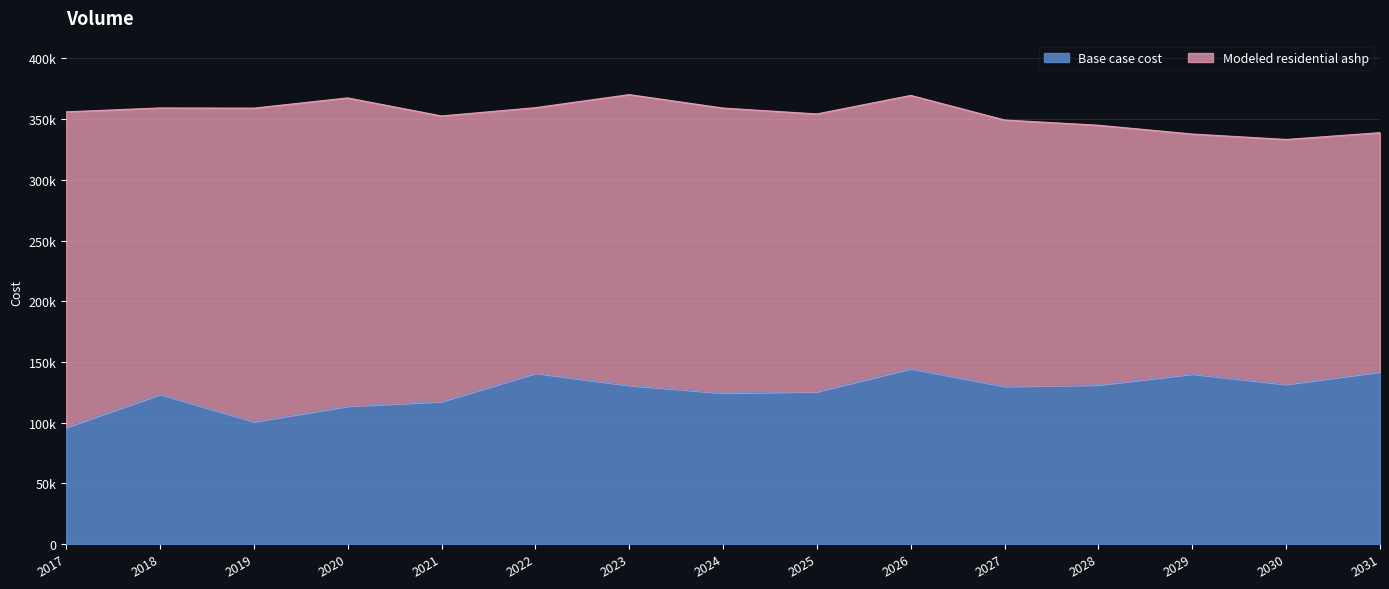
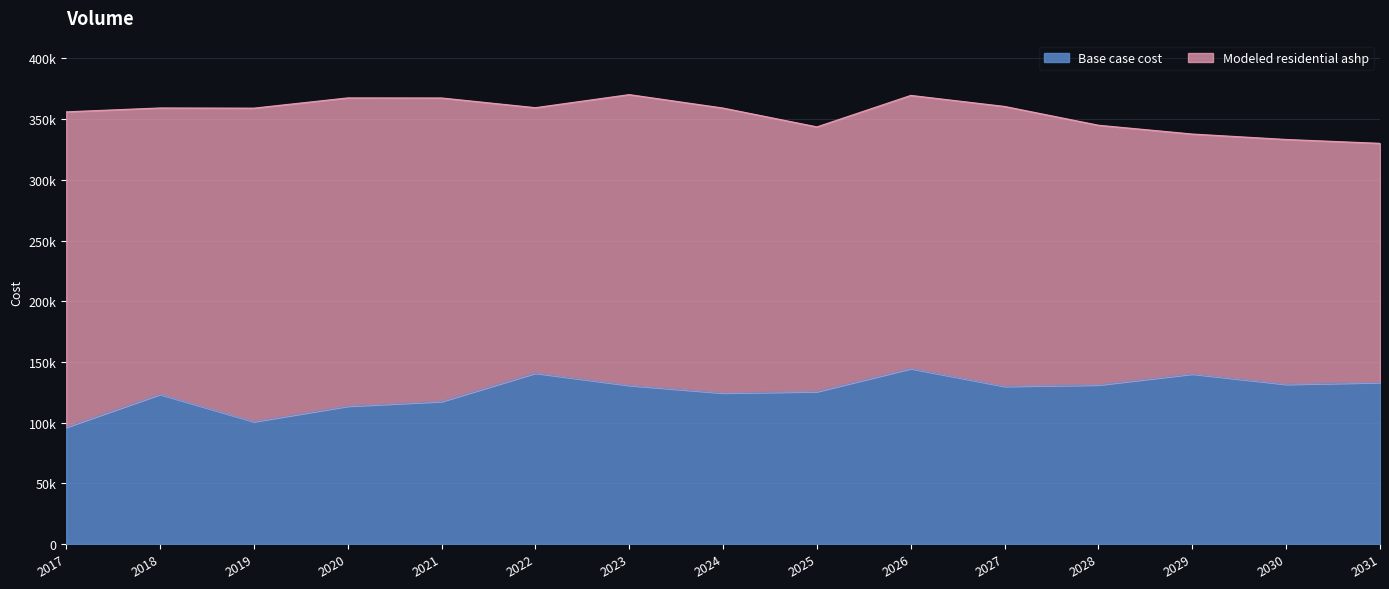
Modeled residential ashp, 2021: 235000 -> 250000
Modeled residential ashp, 2025: 229000 -> 218000
Modeled residential ashp, 2027: 219000 -> 231000
Base case cost, 2031: 142000 -> 133000
